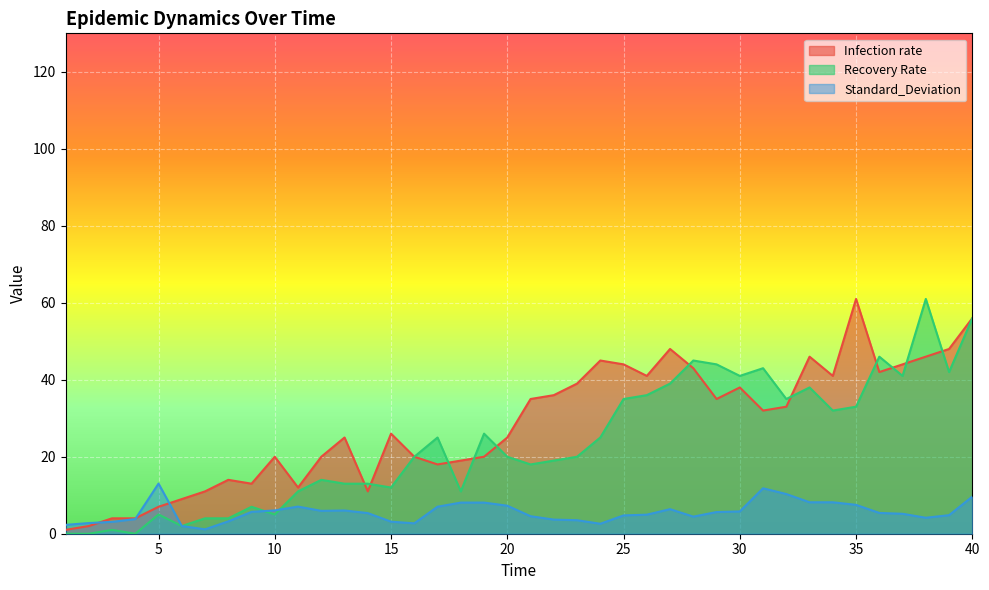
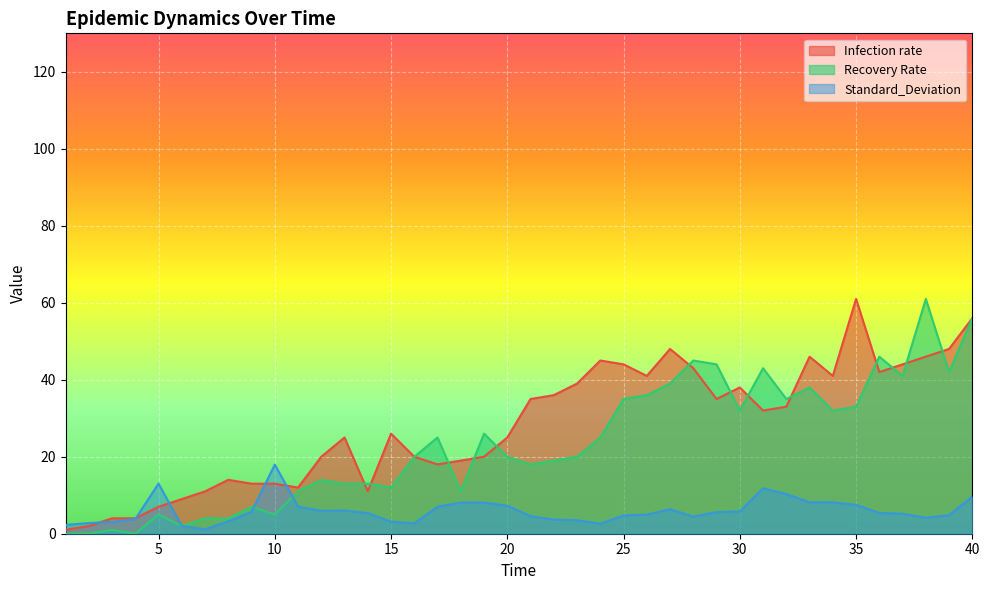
Infection rate, 10: 20 -> 13
Standard_Deviation, 10: 6 -> 18
Recovery Rate, 30: 41 -> 32
